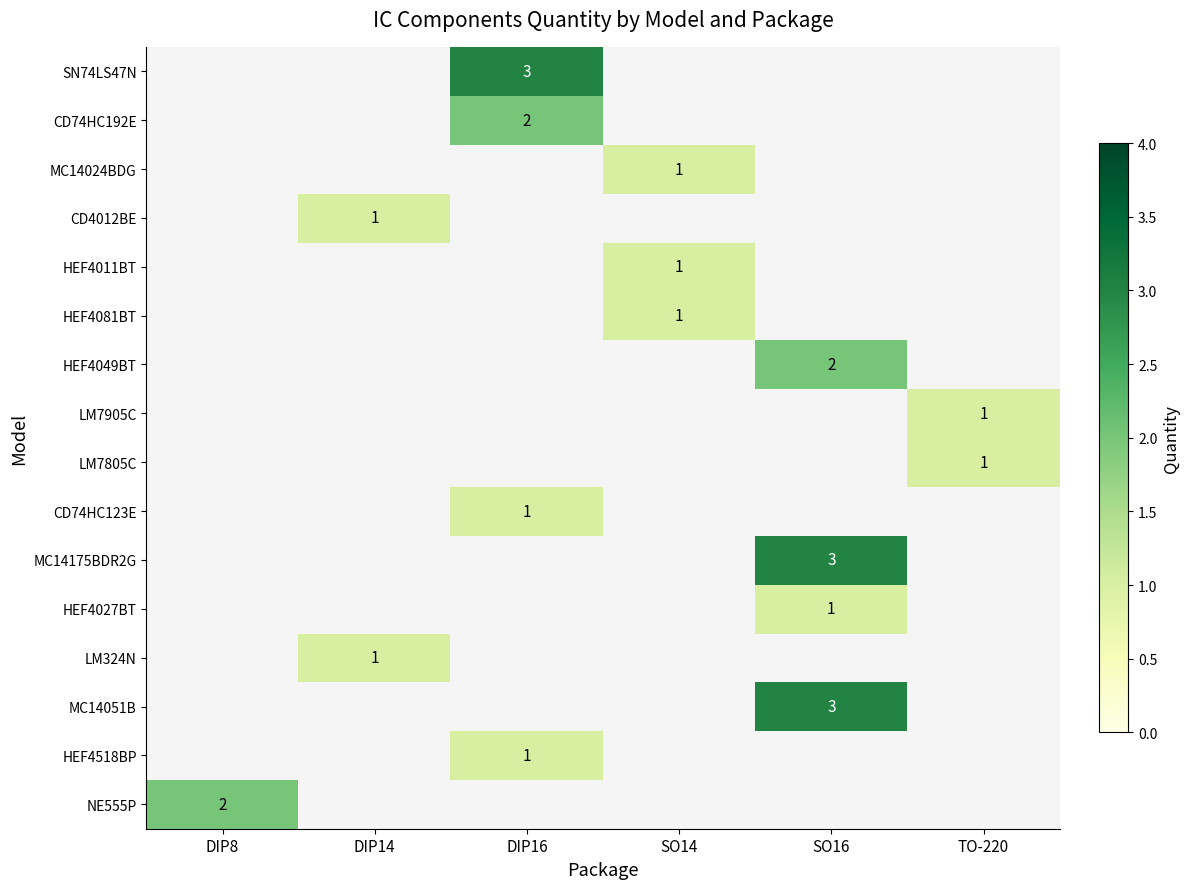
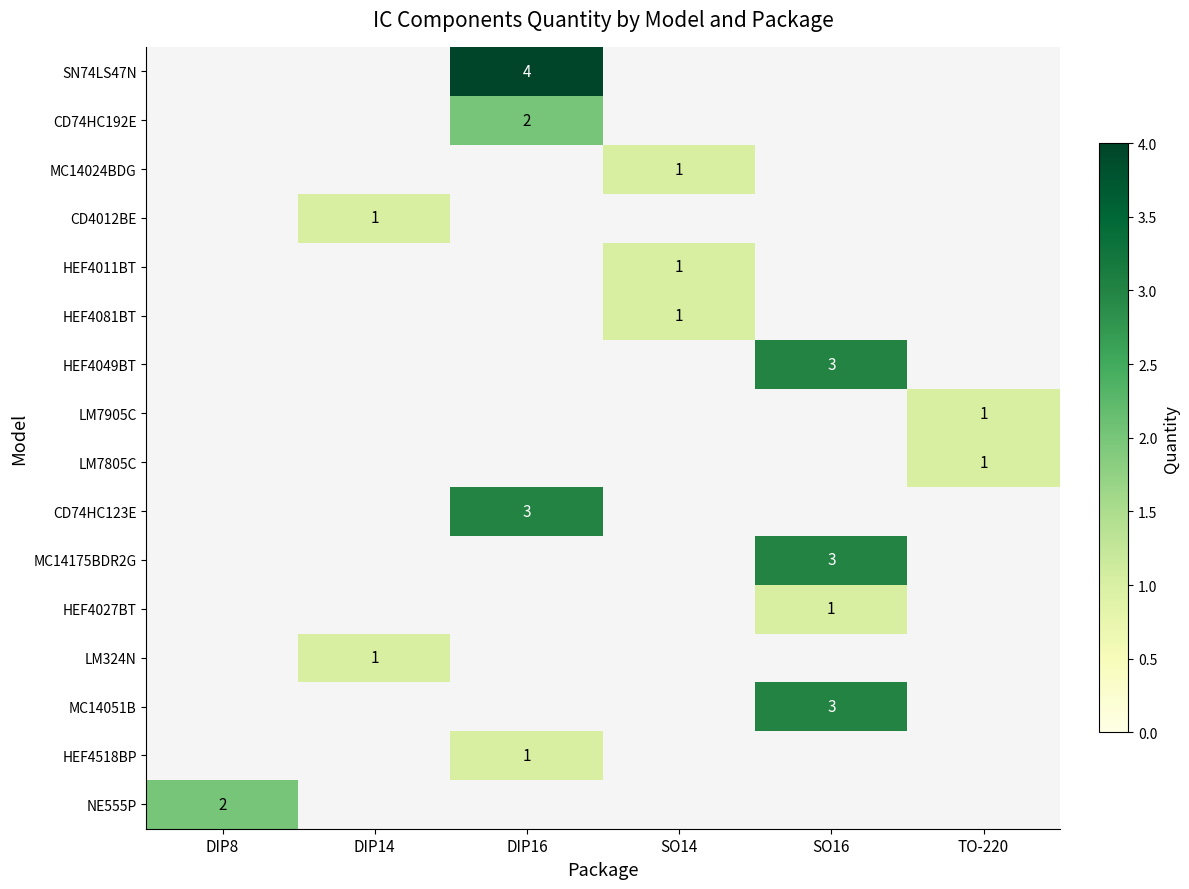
SN74LS47N, DIP16: 3 -> 4
HEF4049BT, SO16: 2 -> 3
CD74HC123E, DIP16: 1 -> 3
